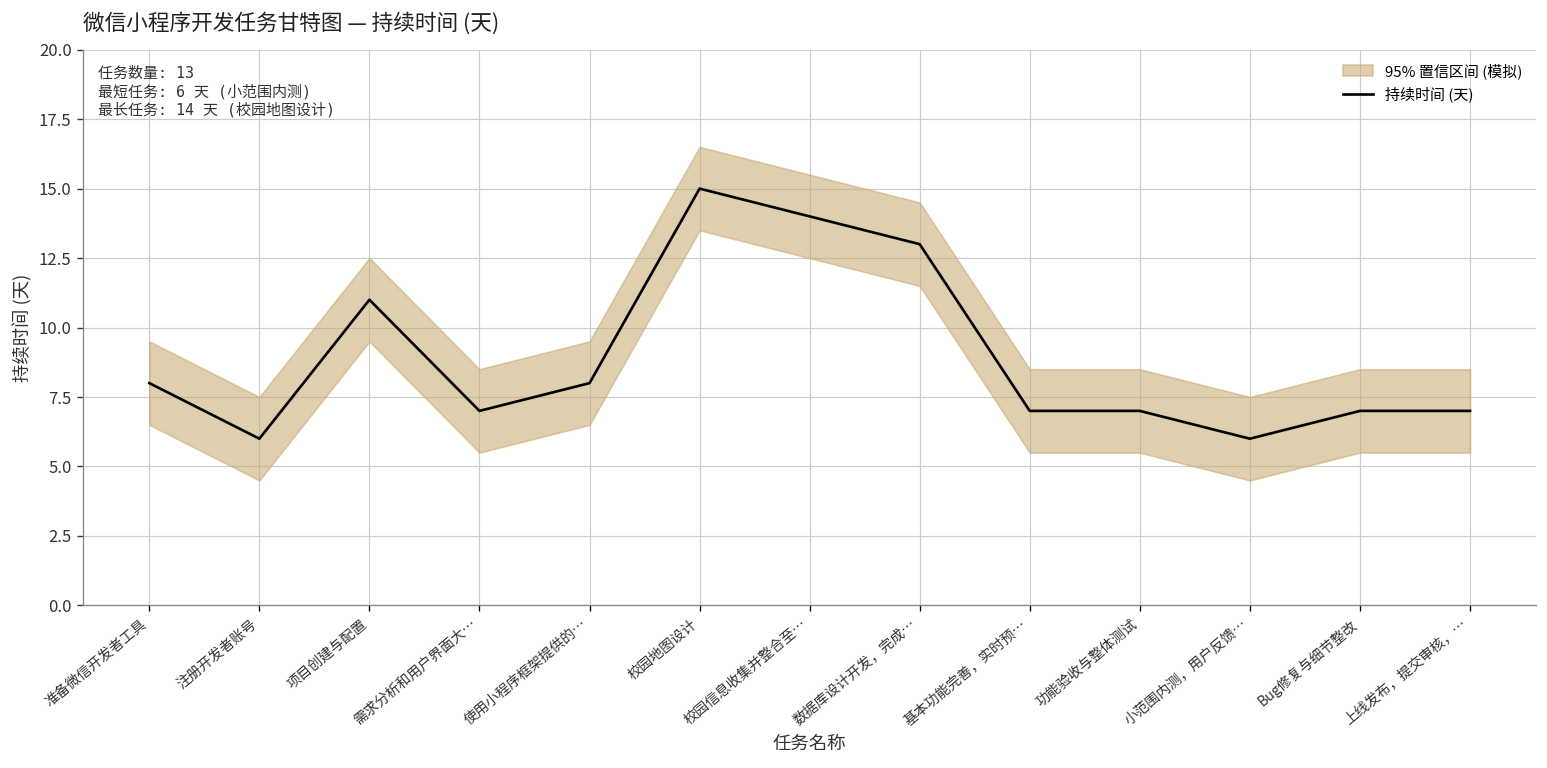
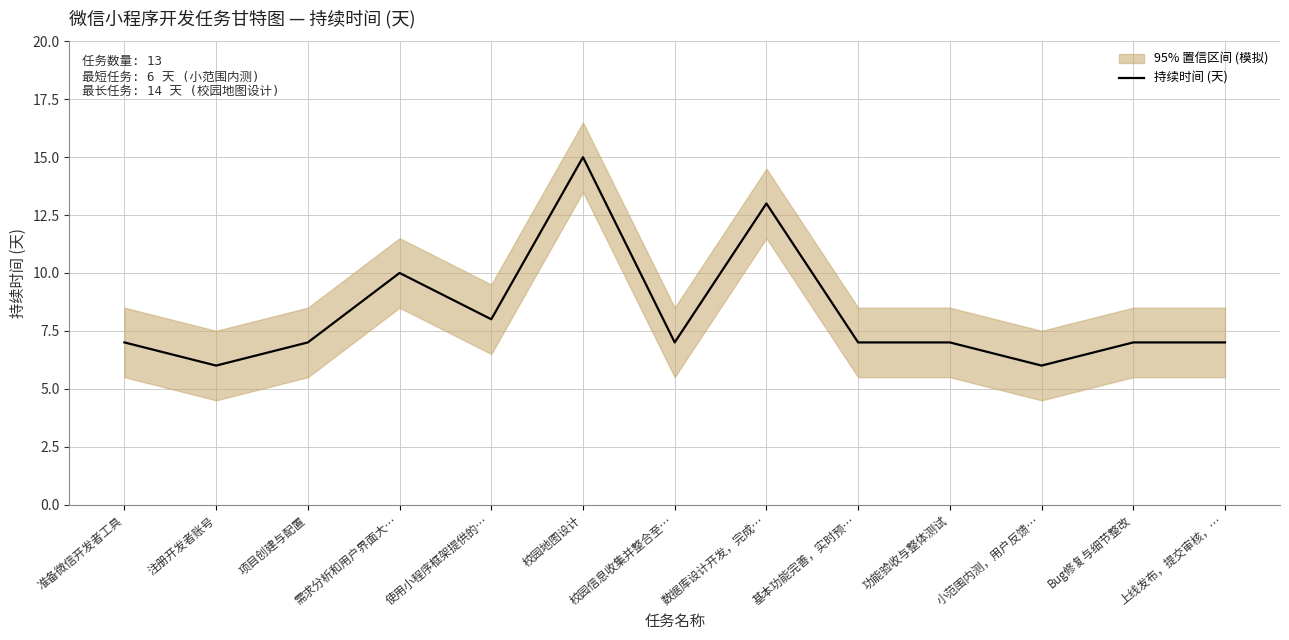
持续时间 (天), 准备微信开发者工具: 8 -> 7
持续时间 (天), 项目创建与配置: 11 -> 7
持续时间 (天), 需求分析和用户界面大…: 7 -> 10
持续时间 (天), 校园信息收集并整合至…: 14 -> 7
